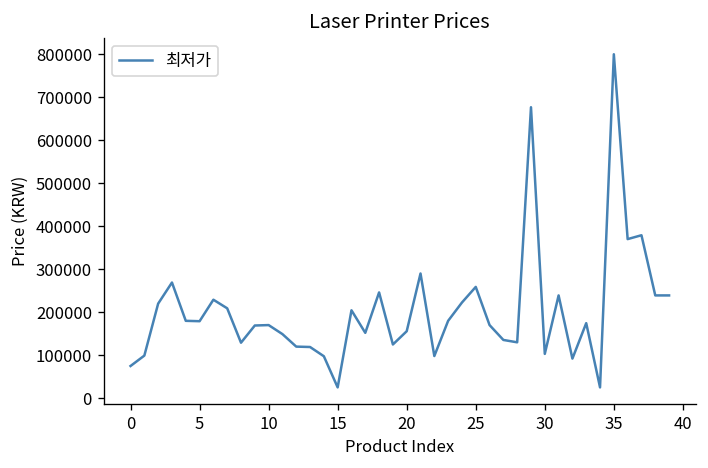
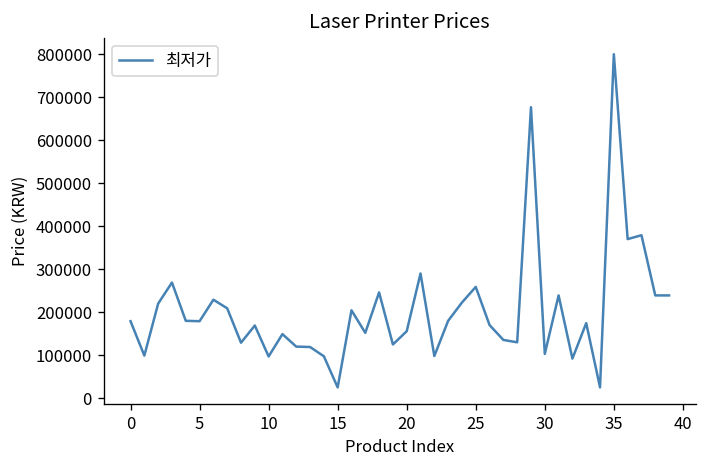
0: 70000 -> 180000
10: 170000 -> 100000
